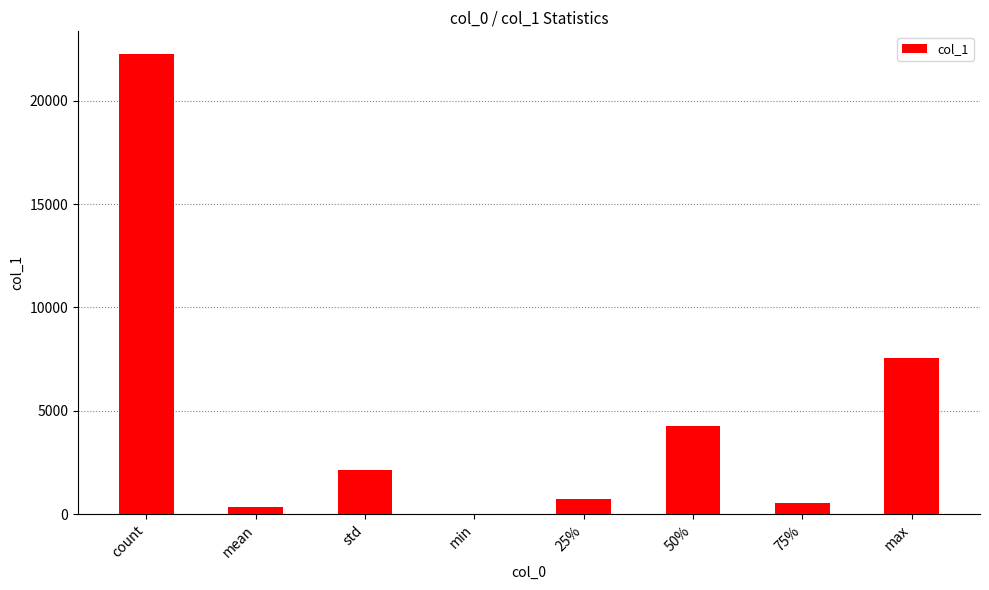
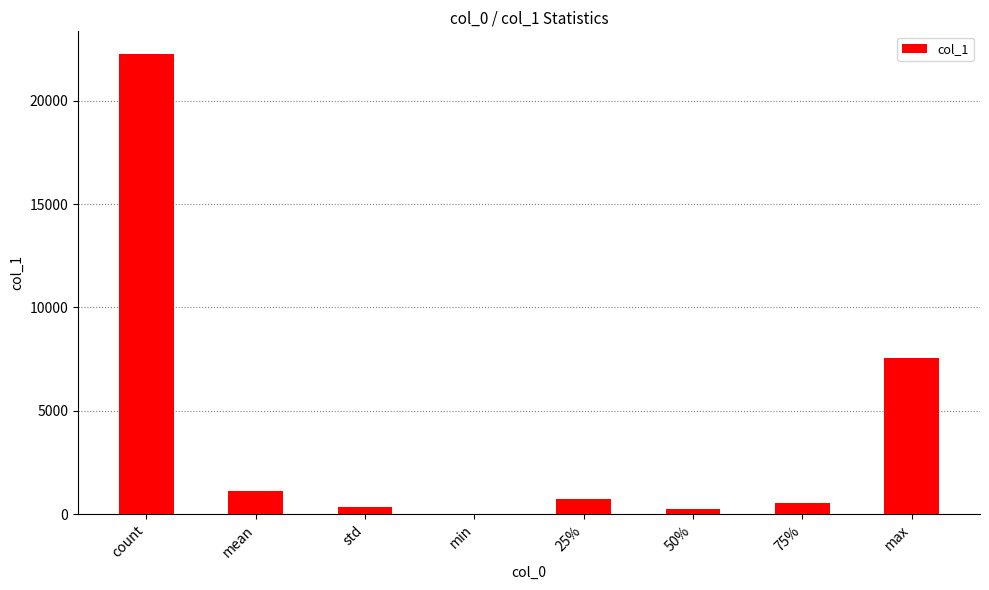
mean: 400 -> 1100
std: 2200 -> 300
50%: 4200 -> 200
